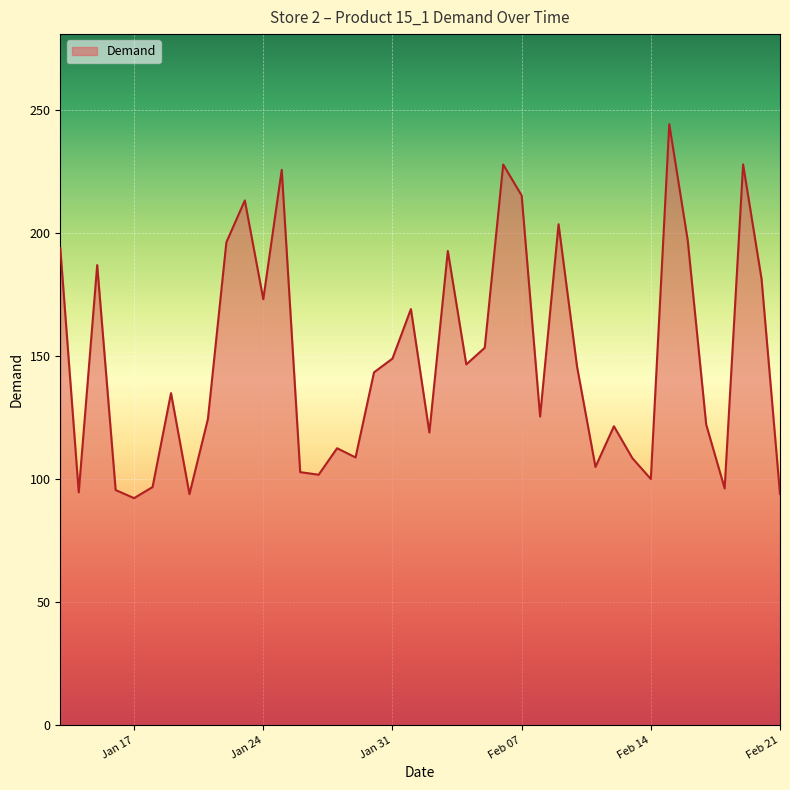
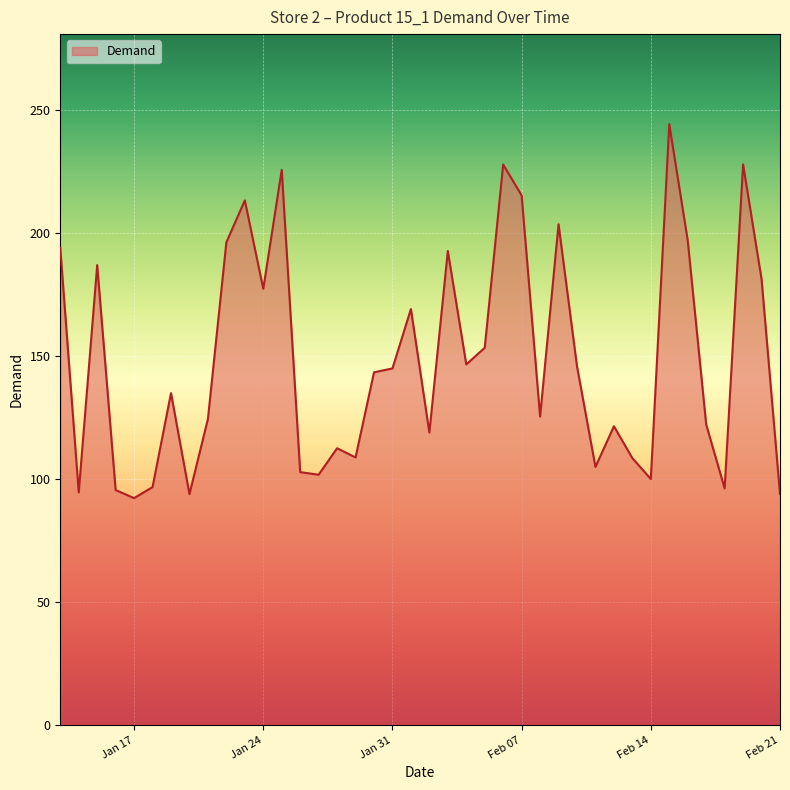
Jan 24: 173 -> 177
Jan 31: 149 -> 145
